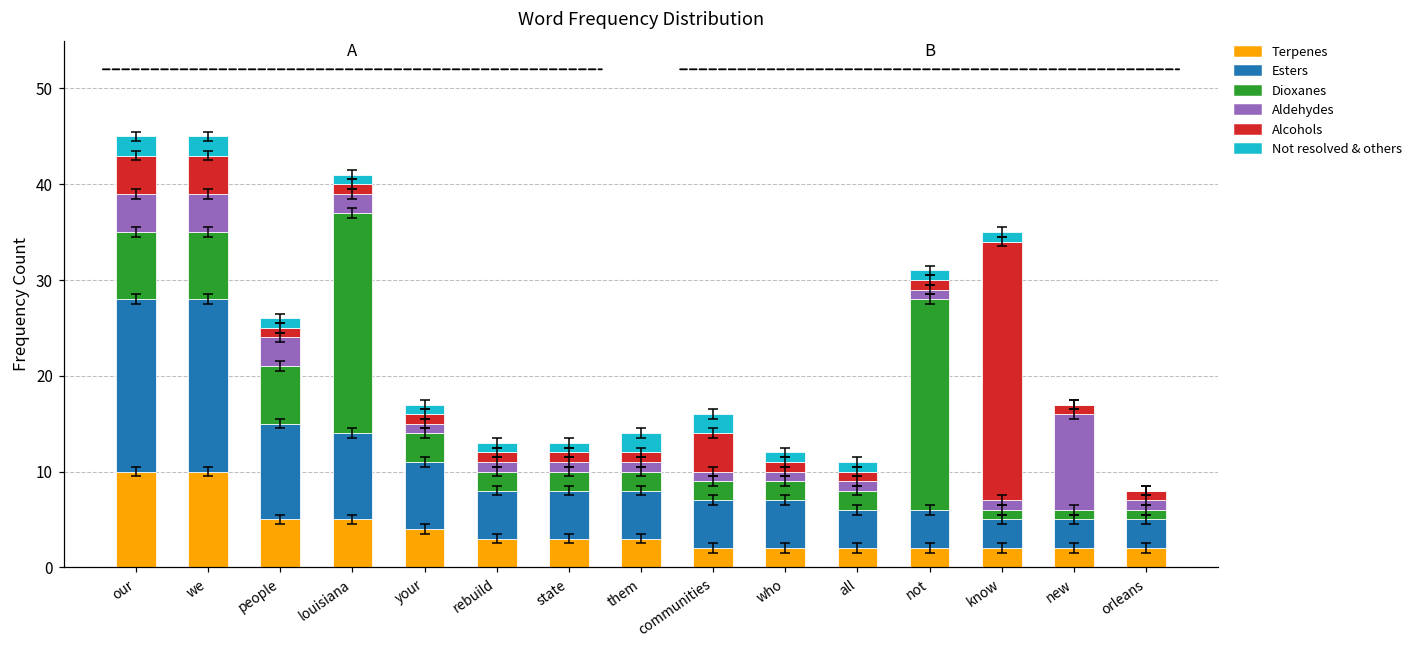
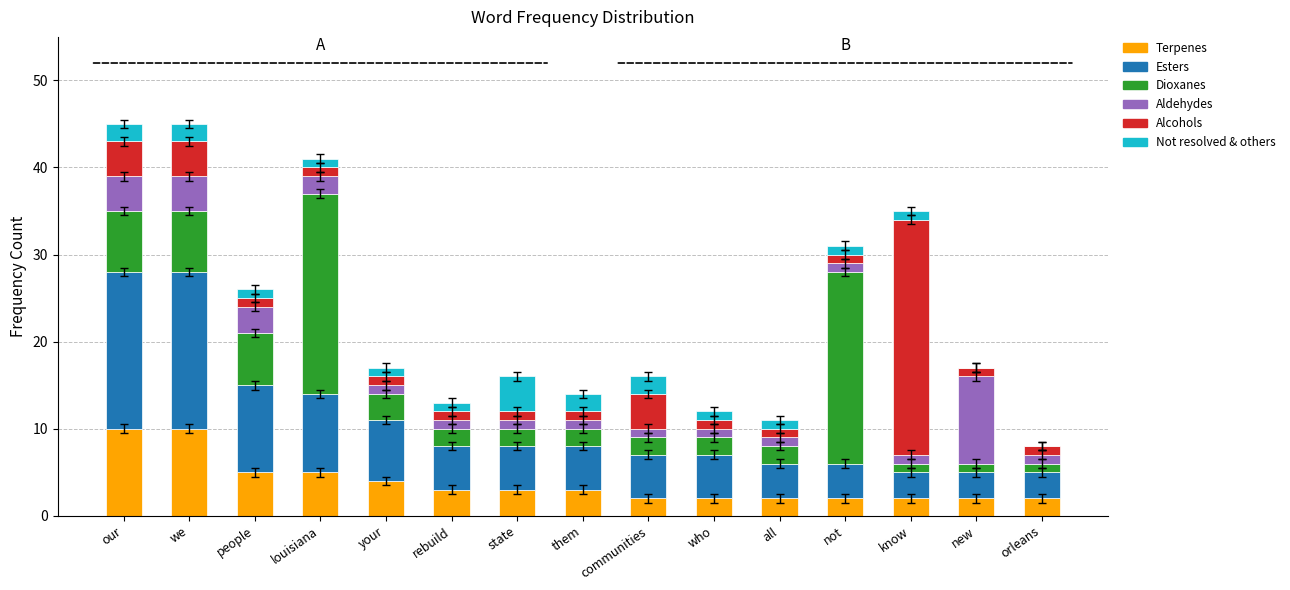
Not resolved & others, state: 1 -> 4
